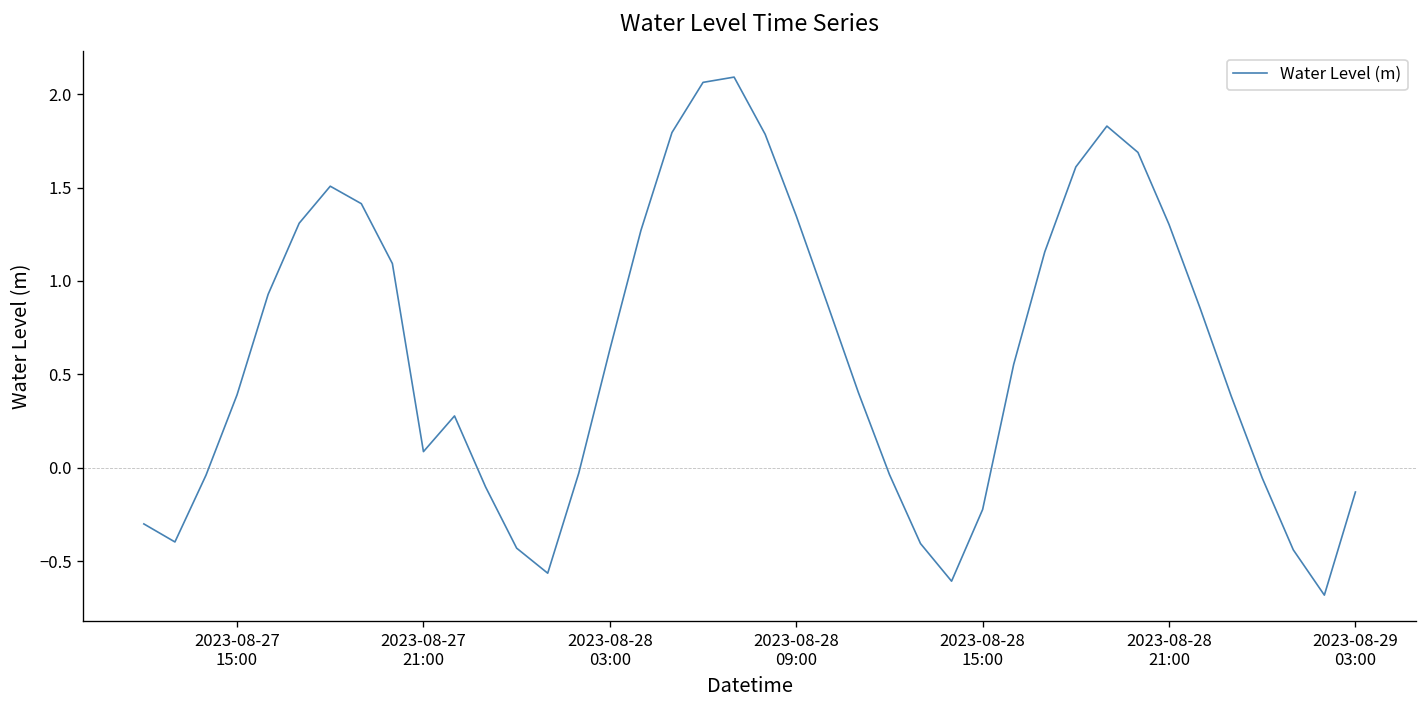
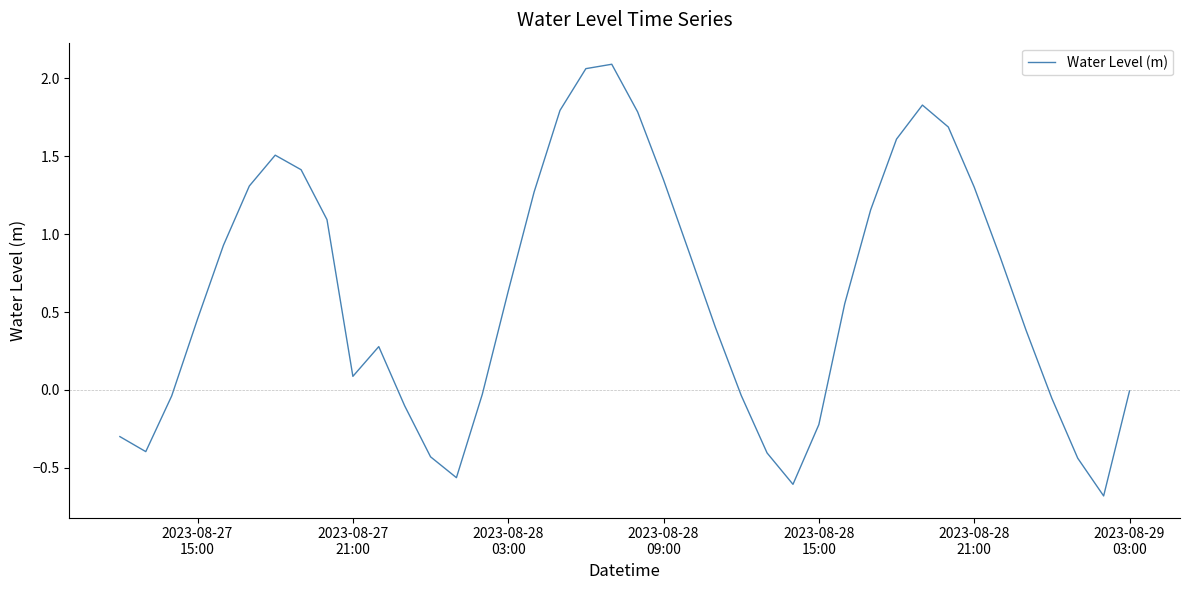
2023-08-27 15:00: 0.39 -> 0.46
2023-08-29 03:00: -0.13 -> -0.01
